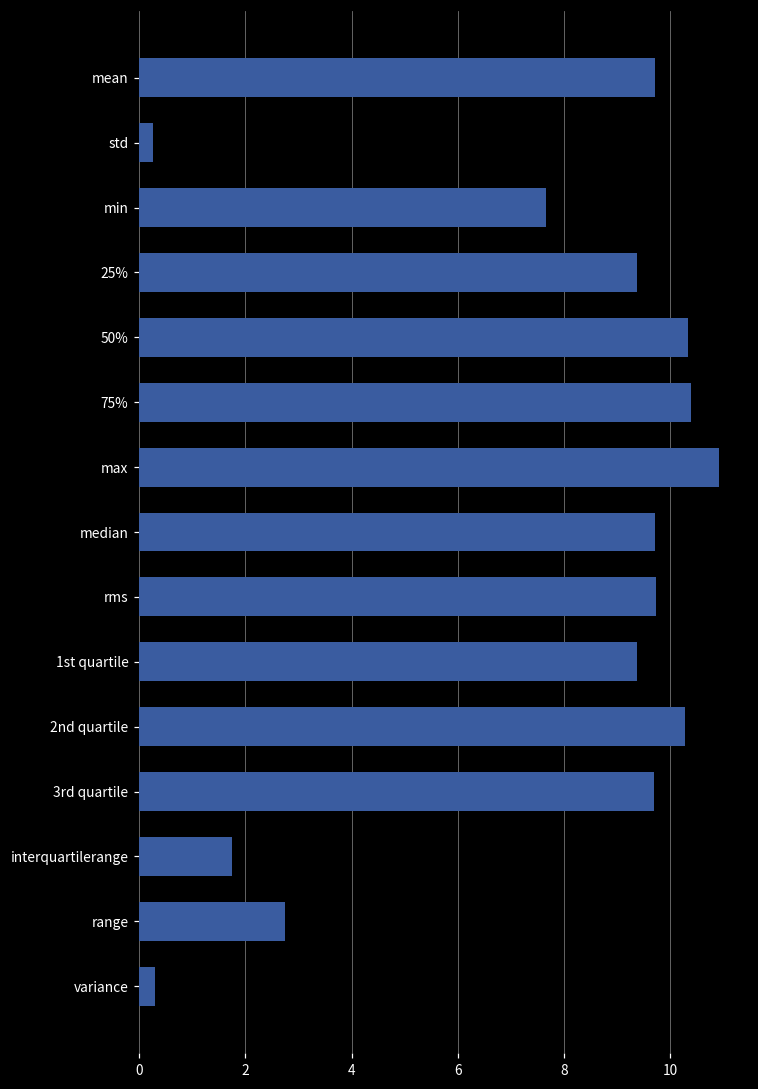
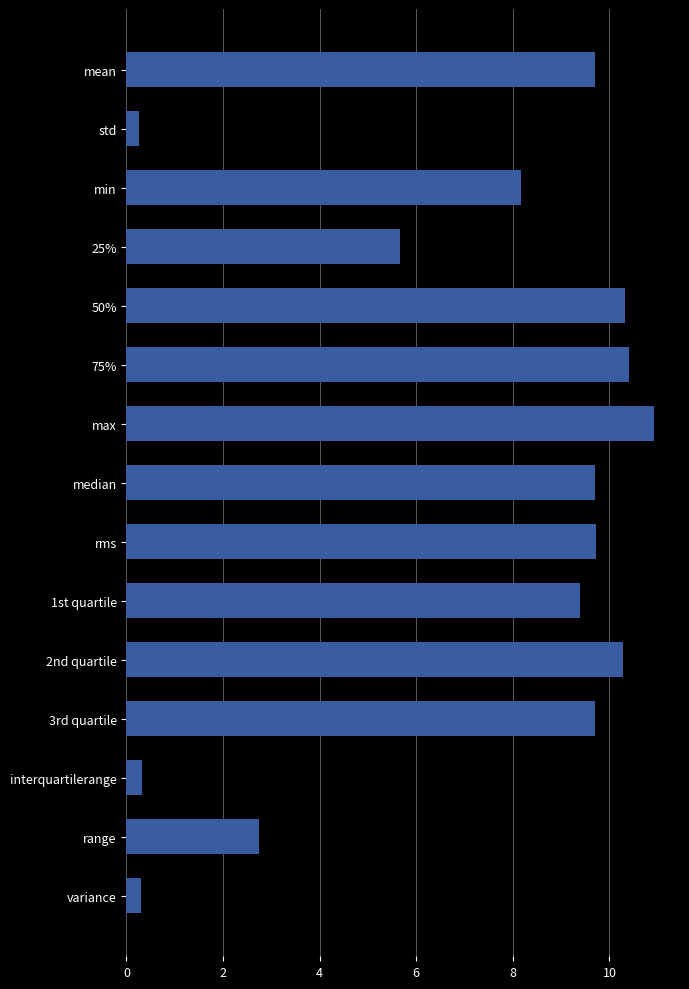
min: 7.7 -> 8.2
25%: 9.4 -> 5.7
interquartilerange: 1.8 -> 0.3
